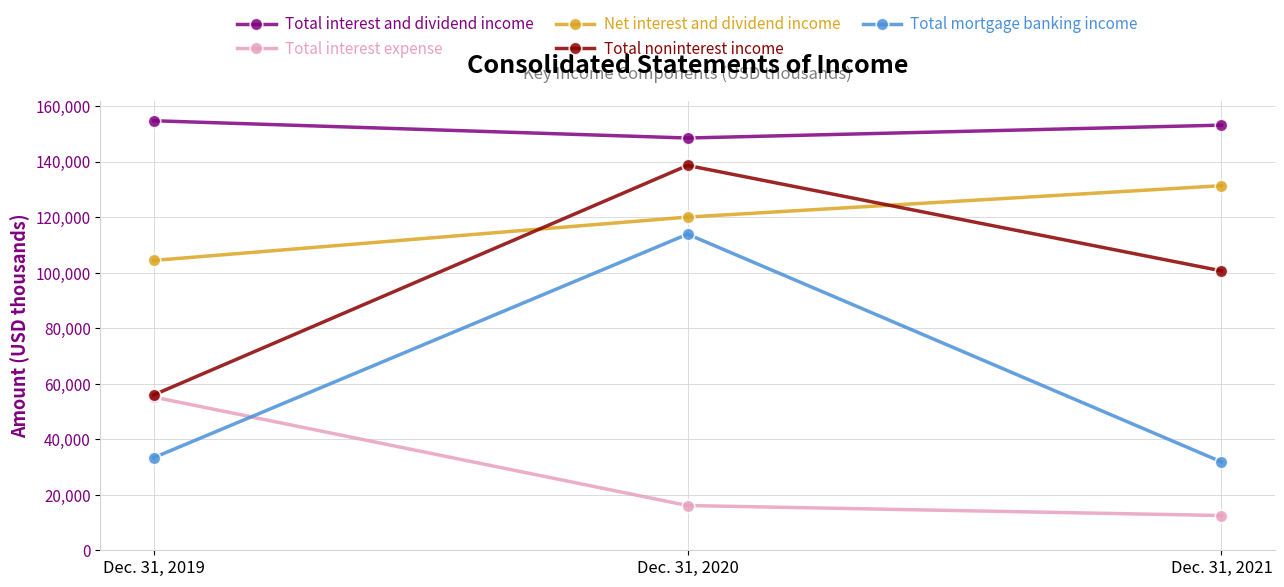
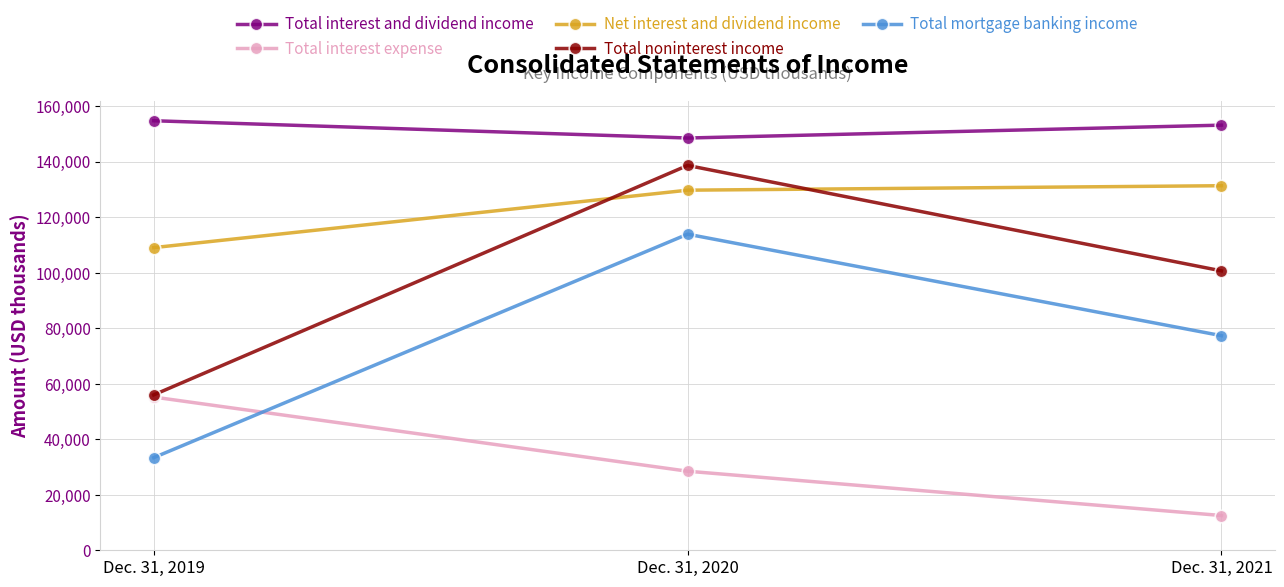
Net interest and dividend income, Dec. 31, 2019: 104,000 -> 109,000
Total interest expense, Dec. 31, 2020: 16,000 -> 28,000
Net interest and dividend income, Dec. 31, 2020: 120,000 -> 130,000
Total mortgage banking income, Dec. 31, 2021: 32,000 -> 77,000
